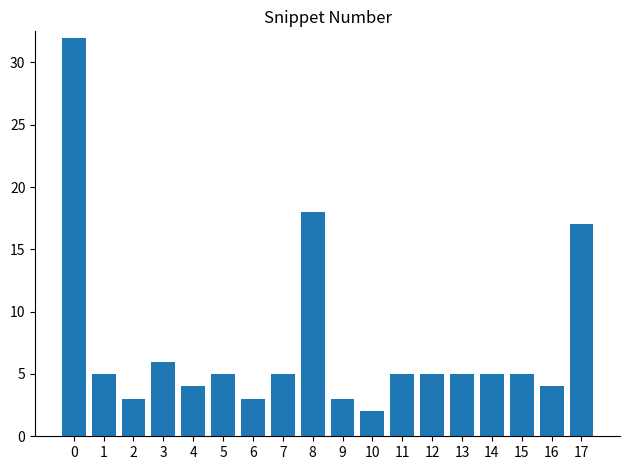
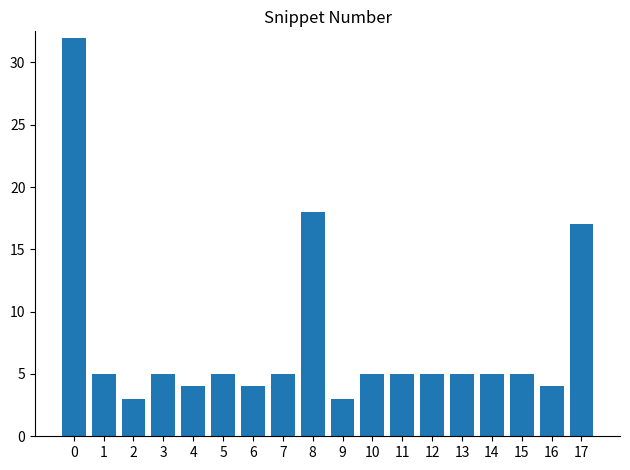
3: 6 -> 5
6: 3 -> 4
10: 2 -> 5
